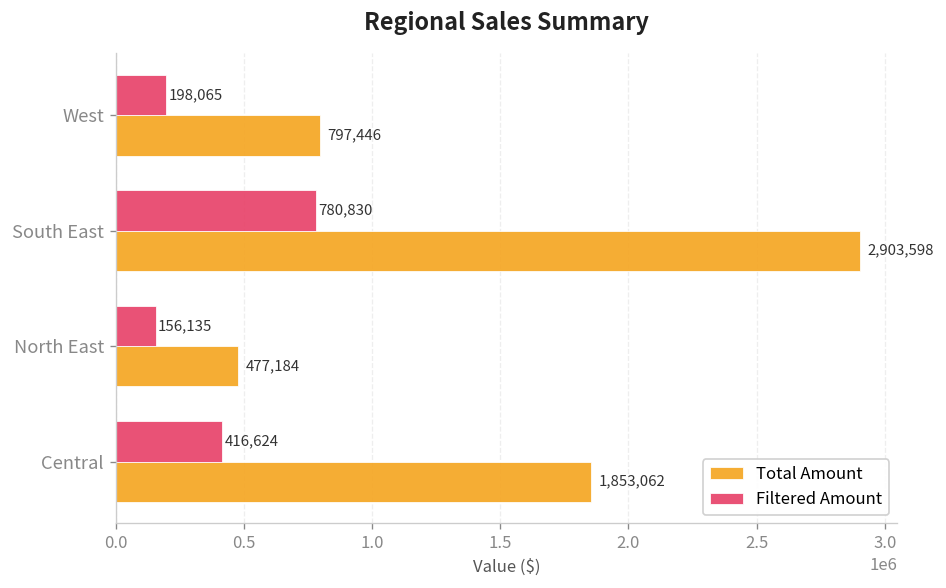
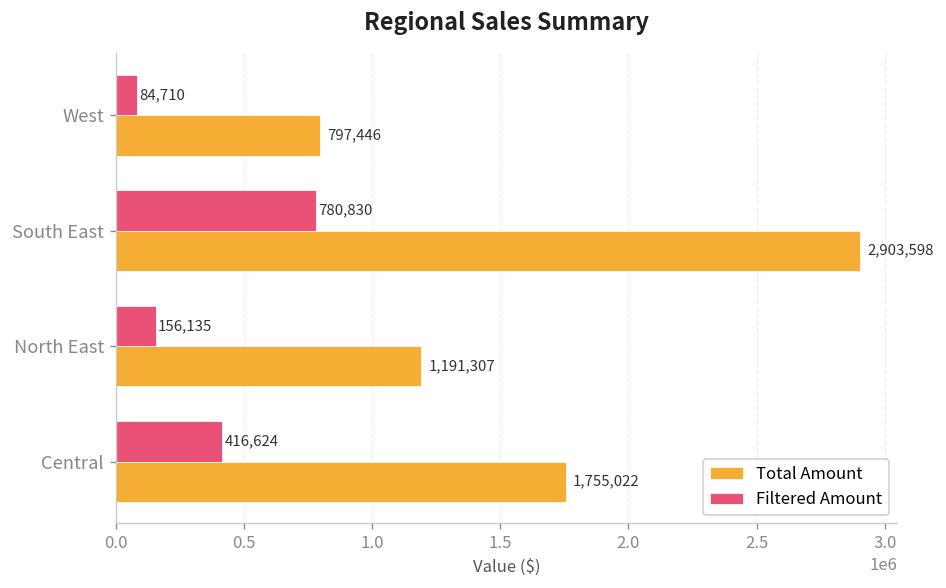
Filtered Amount, West: 198,065 -> 84,710
Total Amount, North East: 477,184 -> 1,191,307
Total Amount, Central: 1,853,062 -> 1,755,022
